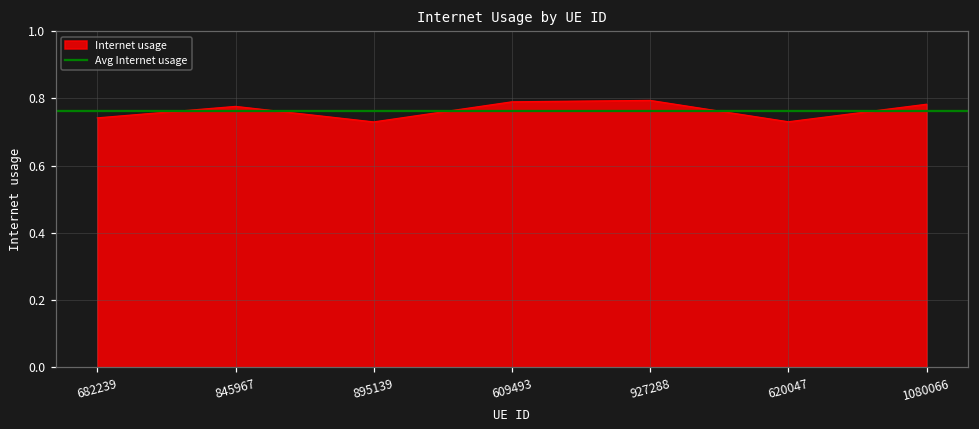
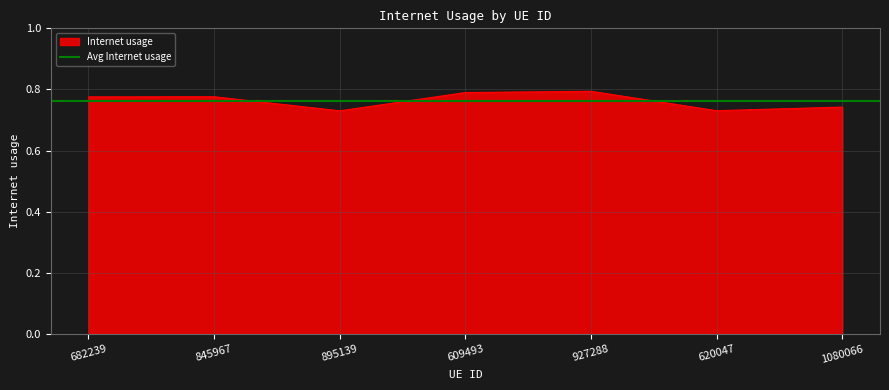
682239: 0.74 -> 0.78
1080066: 0.78 -> 0.74
